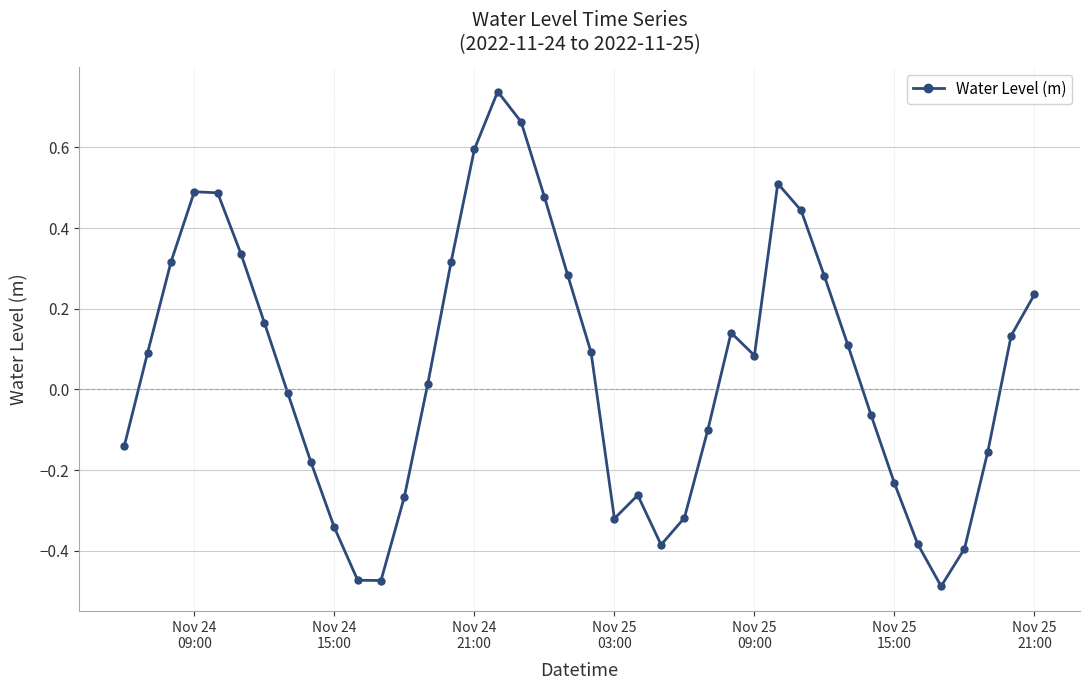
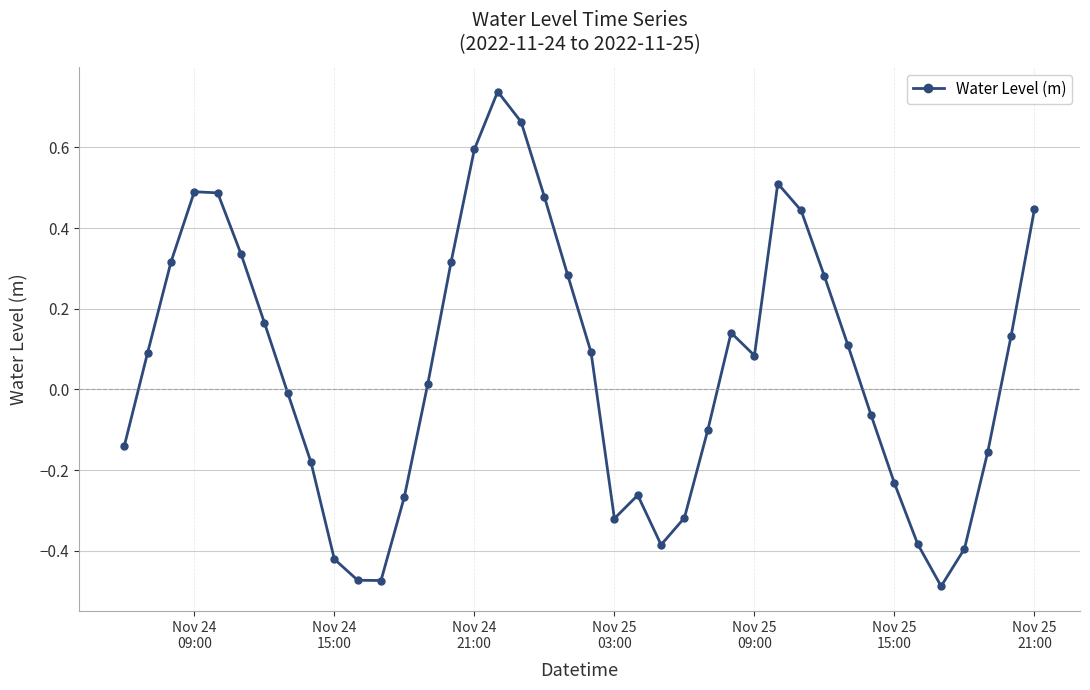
Nov 24 15:00: -0.34 -> -0.42
Nov 25 21:00: 0.24 -> 0.45
